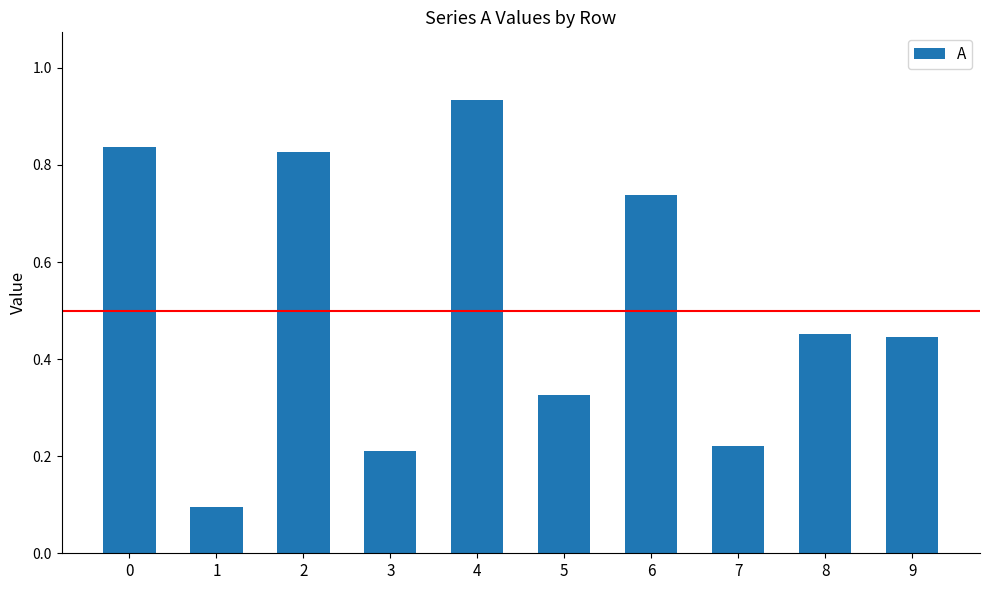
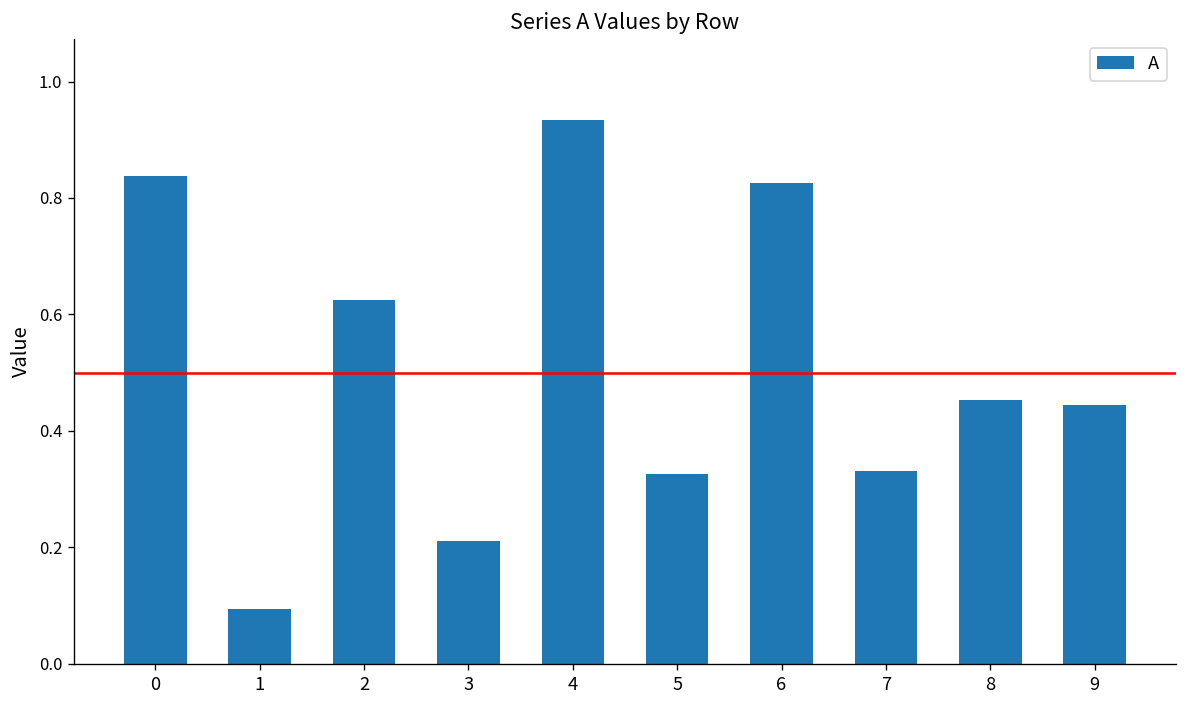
2: 0.83 -> 0.62
6: 0.74 -> 0.83
7: 0.22 -> 0.33
